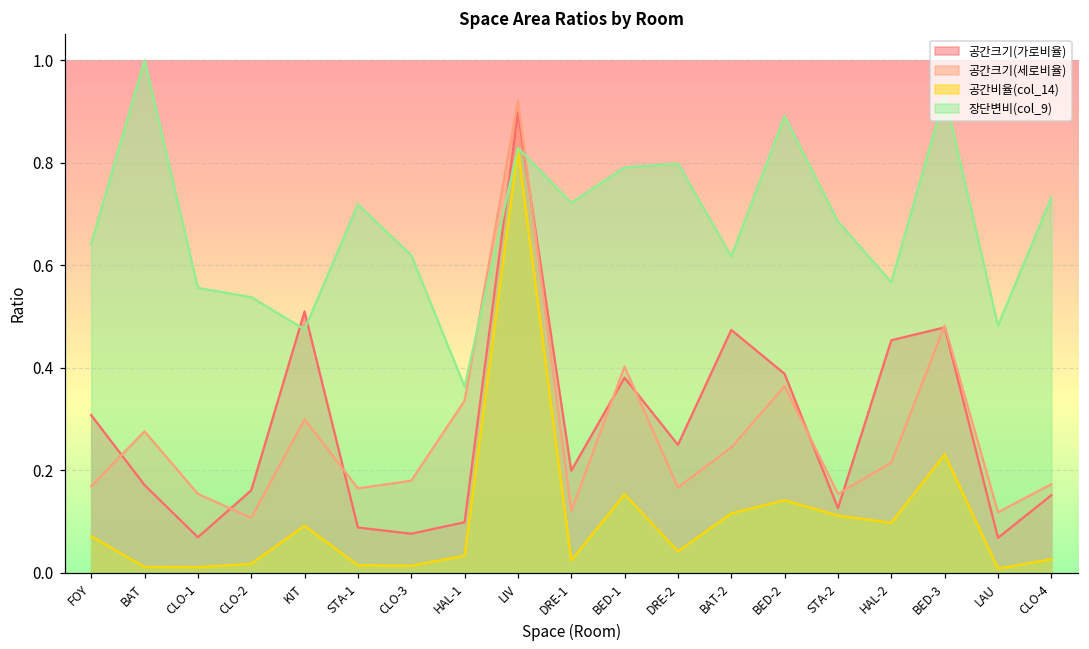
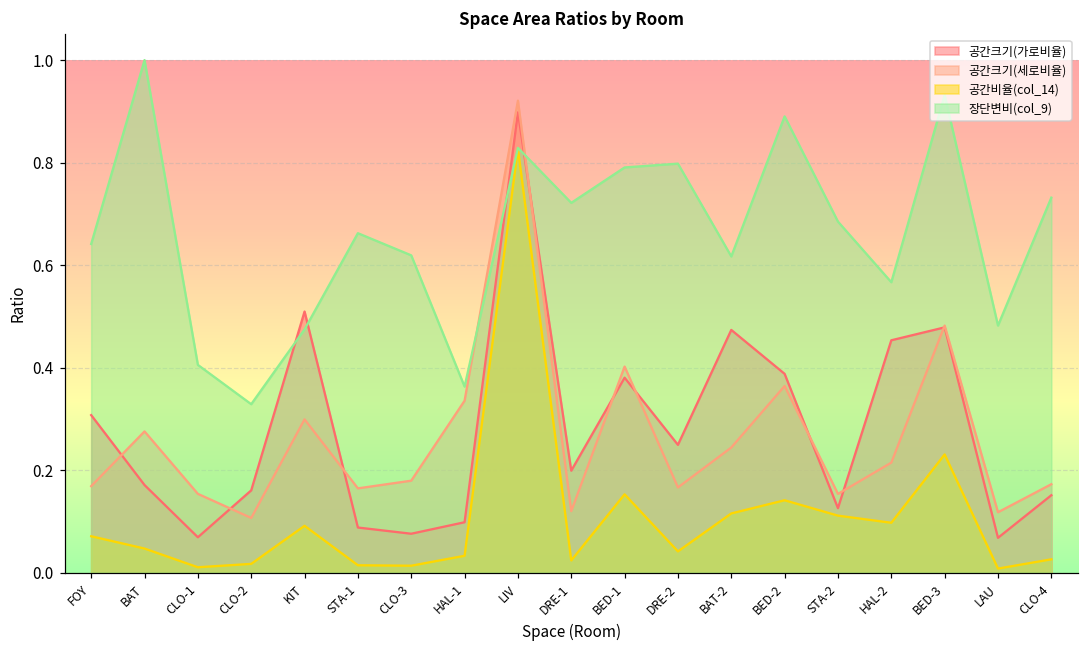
공간비율(col_14), BAT: 0.01 -> 0.05
장단변비(col_9), CLO-1: 0.56 -> 0.41
장단변비(col_9), CLO-2: 0.54 -> 0.33
장단변비(col_9), STA-1: 0.72 -> 0.66
